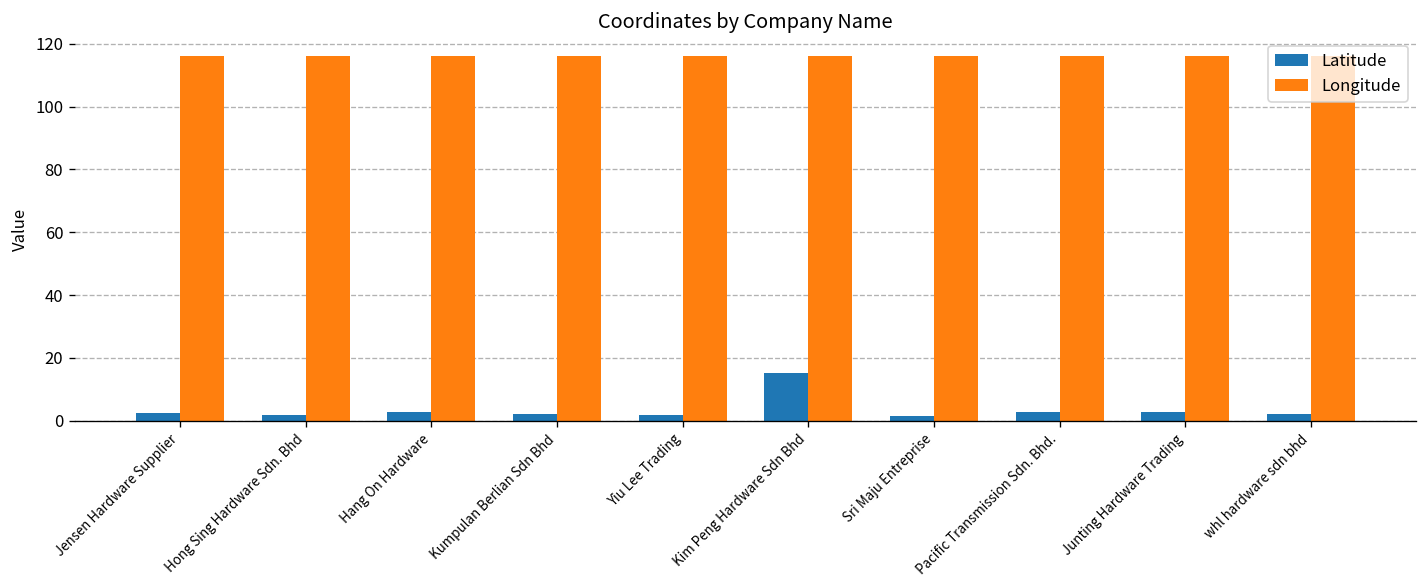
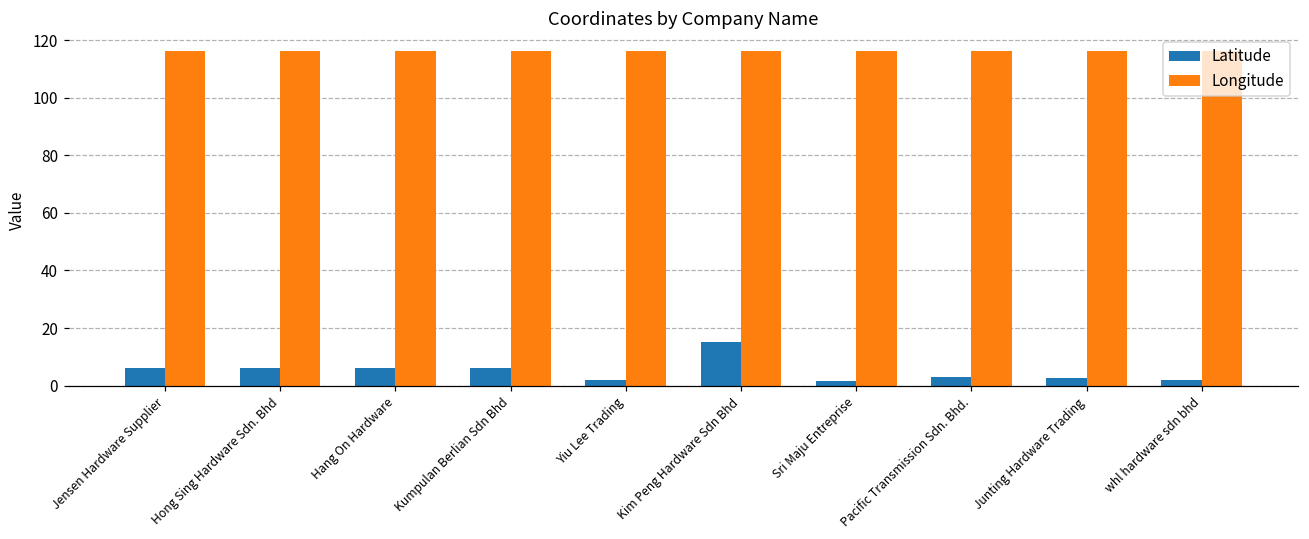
Latitude, Jensen Hardware Supplier: 3 -> 6
Latitude, Hong Sing Hardware Sdn. Bhd: 2 -> 6
Latitude, Hang On Hardware: 3 -> 6
Latitude, Kumpulan Berlian Sdn Bhd: 2 -> 6
